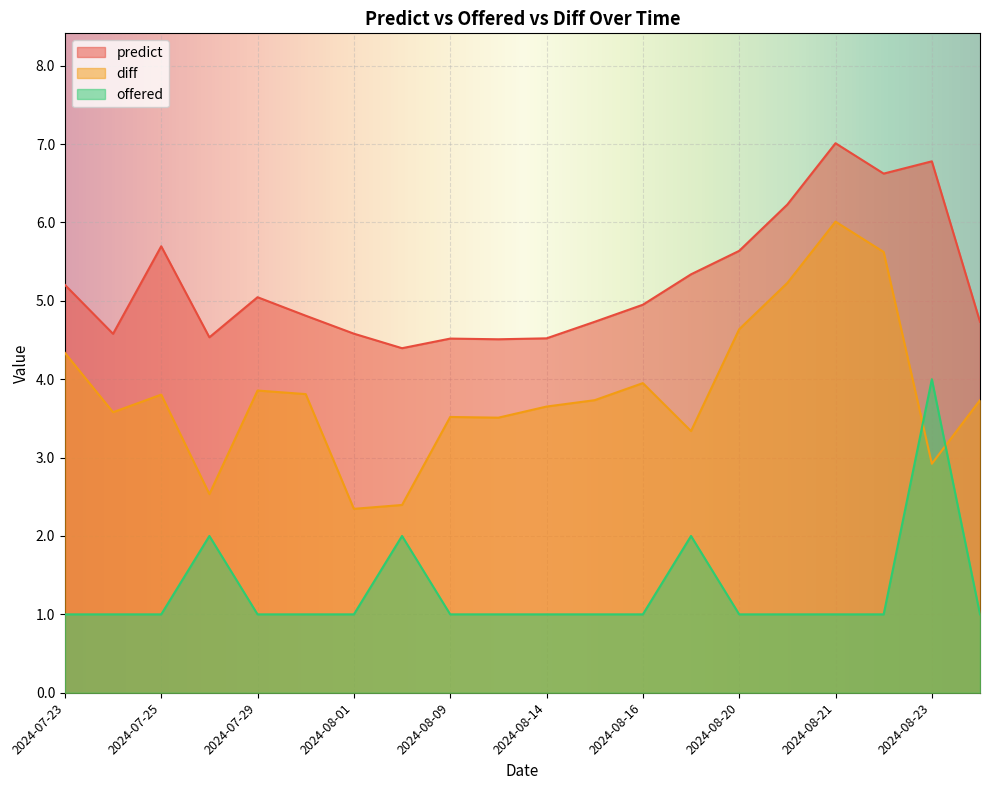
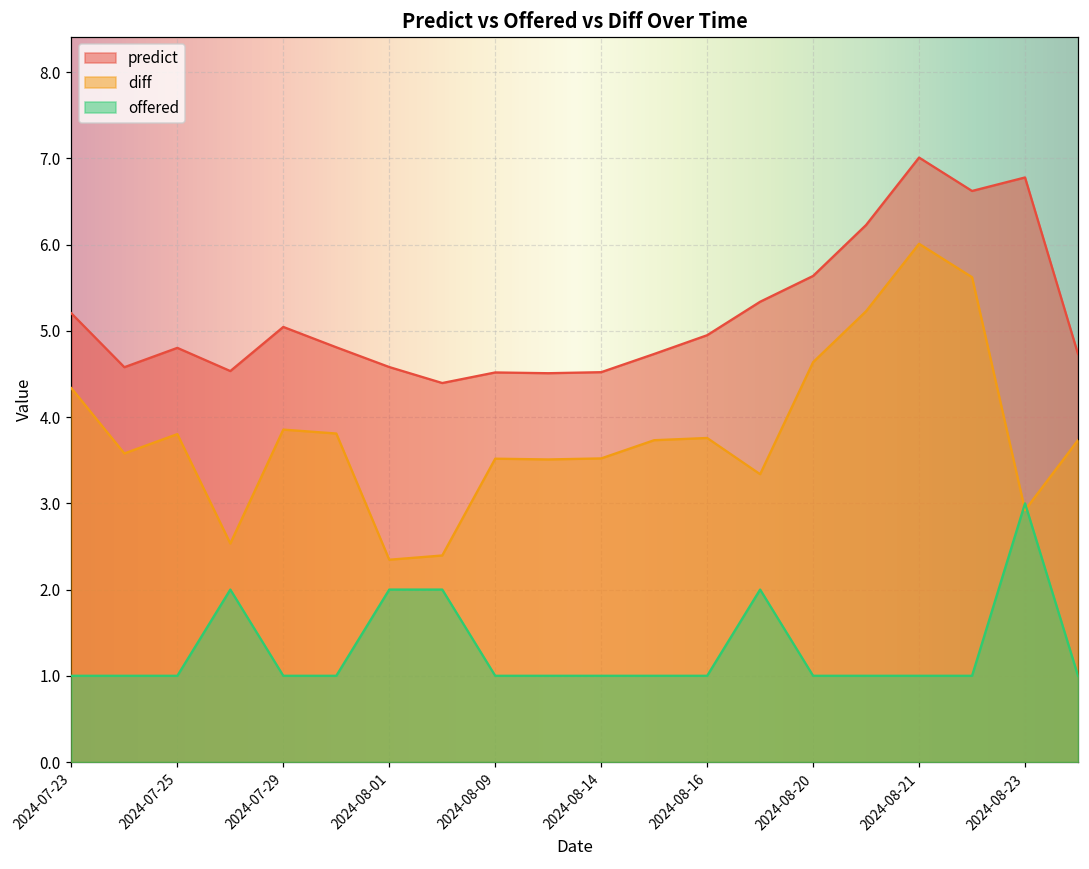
predict, 2024-07-25: 5.7 -> 4.8
offered, 2024-08-01: 1 -> 2
diff, 2024-08-14: 3.7 -> 3.5
diff, 2024-08-16: 3.9 -> 3.8
offered, 2024-08-23: 4 -> 3
